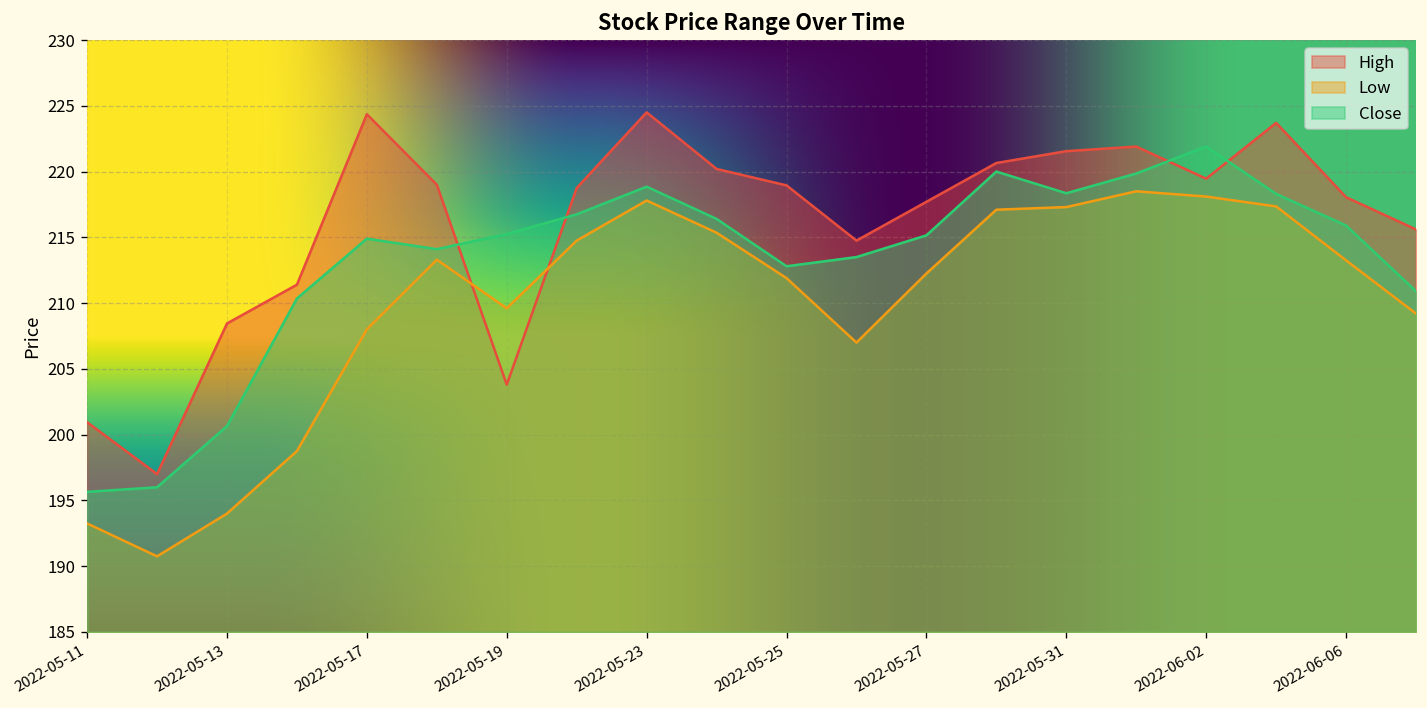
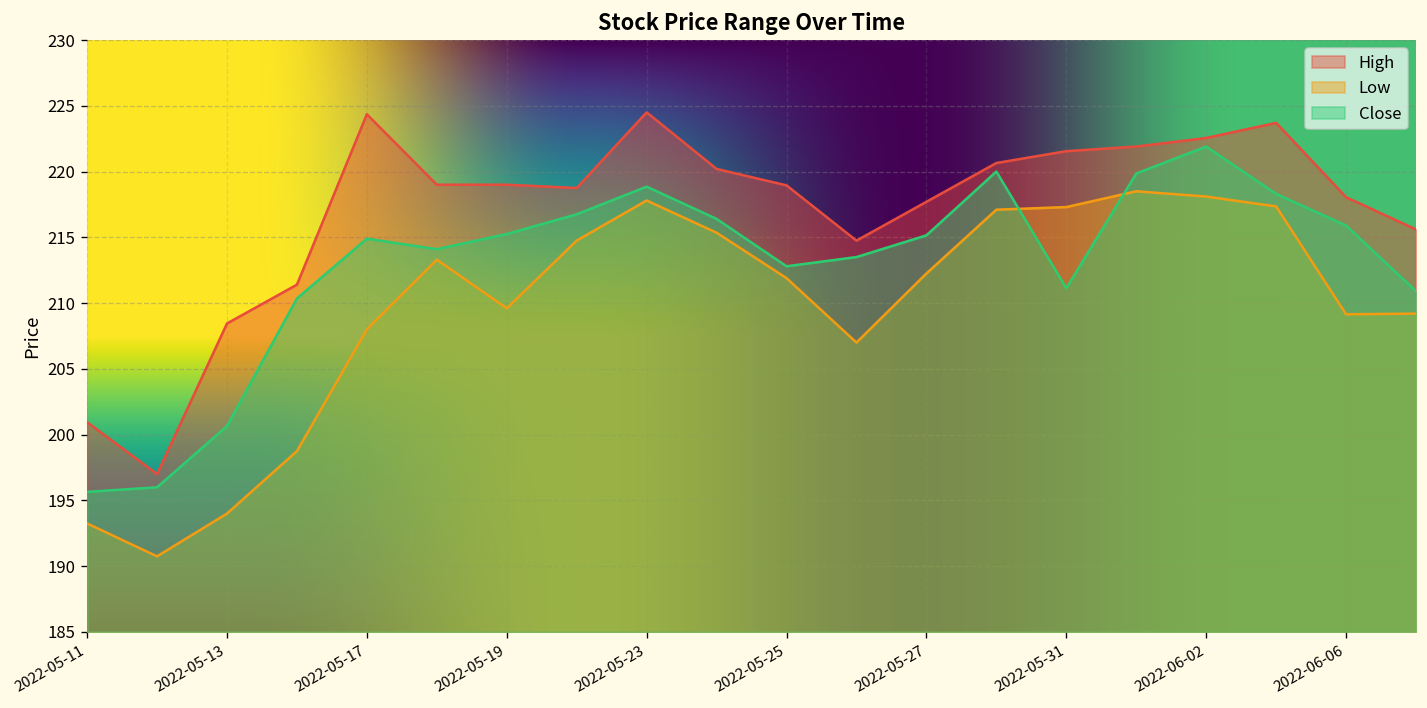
High, 2022-05-19: 203.8 -> 219.0
Close, 2022-05-31: 218.4 -> 211.1
High, 2022-06-02: 219.5 -> 222.6
Low, 2022-06-06: 213.3 -> 209.2
